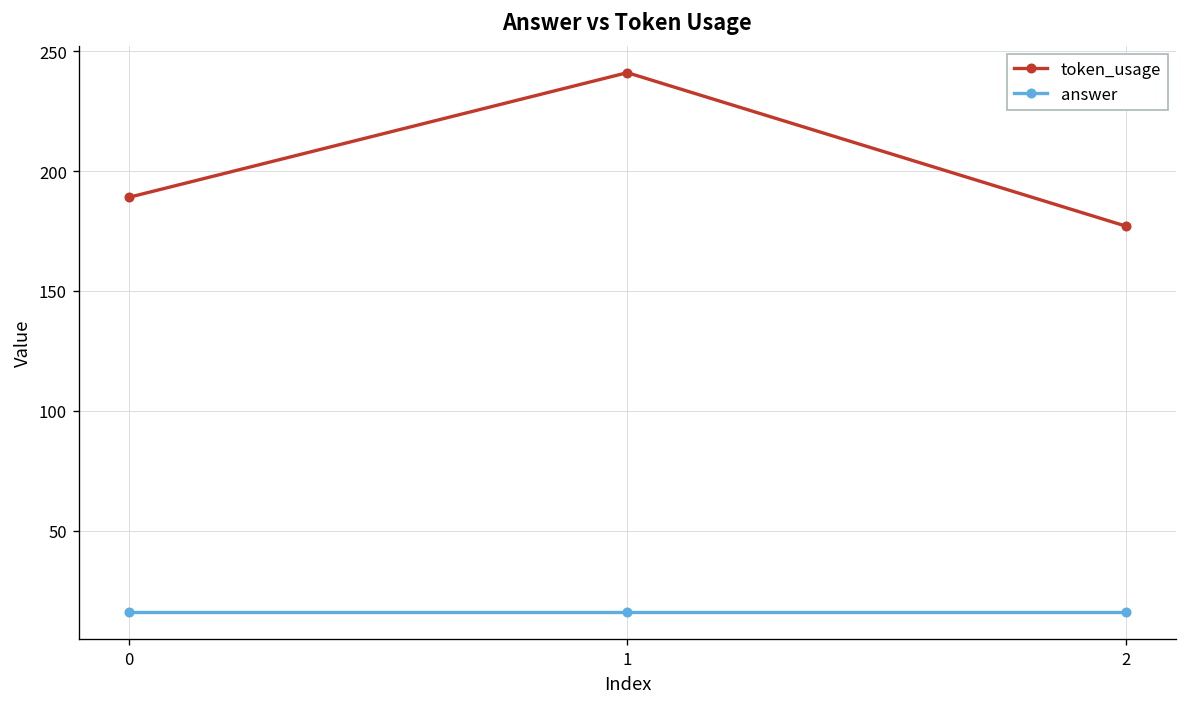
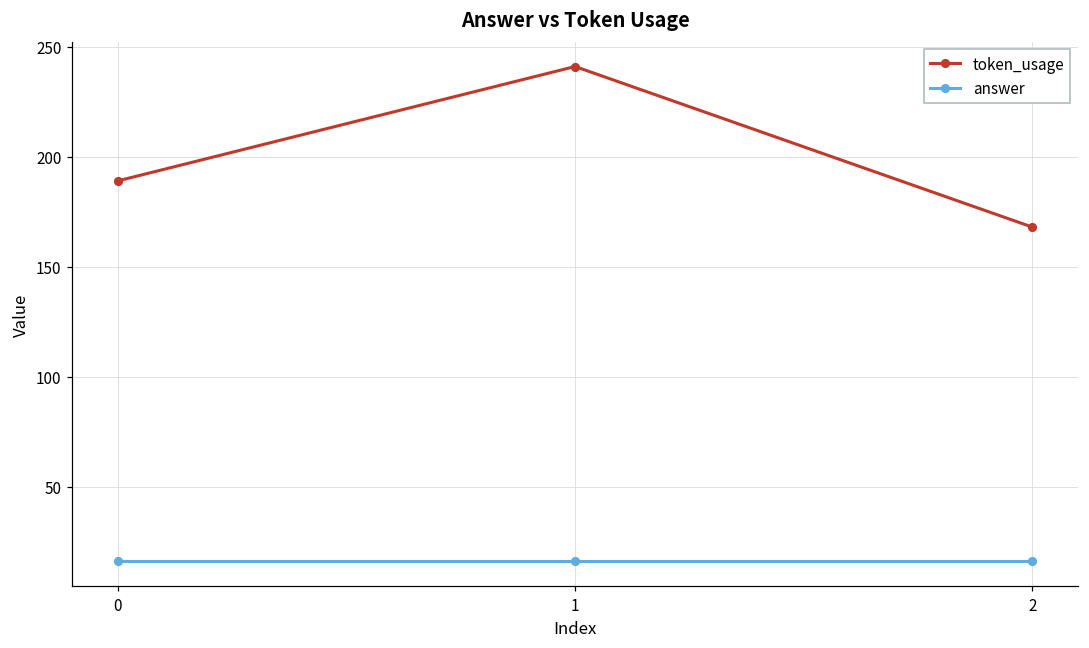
token_usage, 2: 177 -> 168
